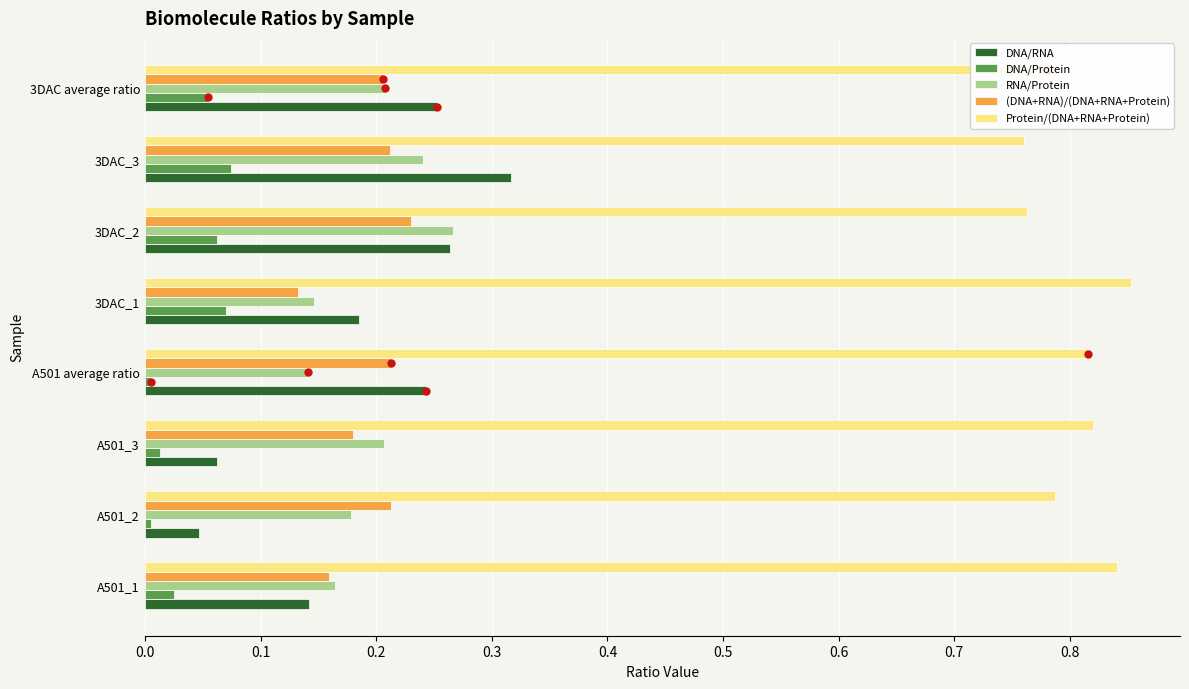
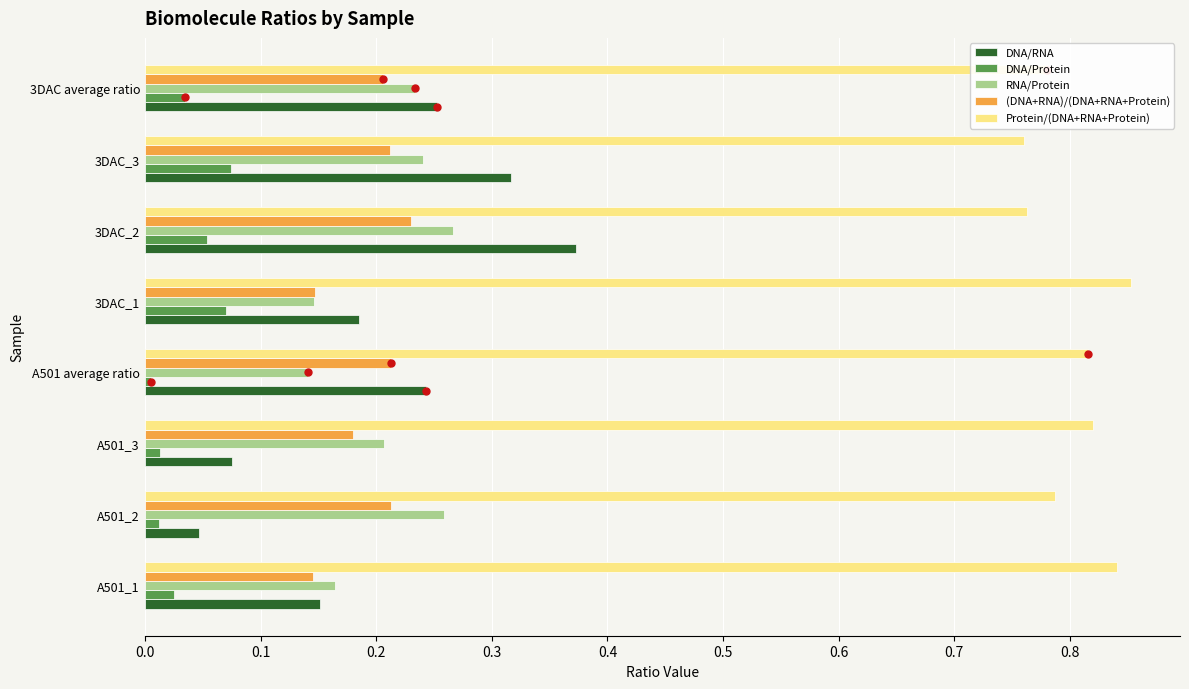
RNA/Protein, 3DAC average ratio: 0.208 -> 0.233
DNA/Protein, 3DAC average ratio: 0.054 -> 0.035
DNA/Protein, 3DAC_2: 0.062 -> 0.054
DNA/RNA, 3DAC_2: 0.264 -> 0.373
(DNA+RNA)/(DNA+RNA+Protein), 3DAC_1: 0.132 -> 0.147
DNA/RNA, A501_3: 0.063 -> 0.075
RNA/Protein, A501_2: 0.178 -> 0.258
DNA/Protein, A501_2: 0.005 -> 0.012
(DNA+RNA)/(DNA+RNA+Protein), A501_1: 0.159 -> 0.145
DNA/RNA, A501_1: 0.142 -> 0.152
